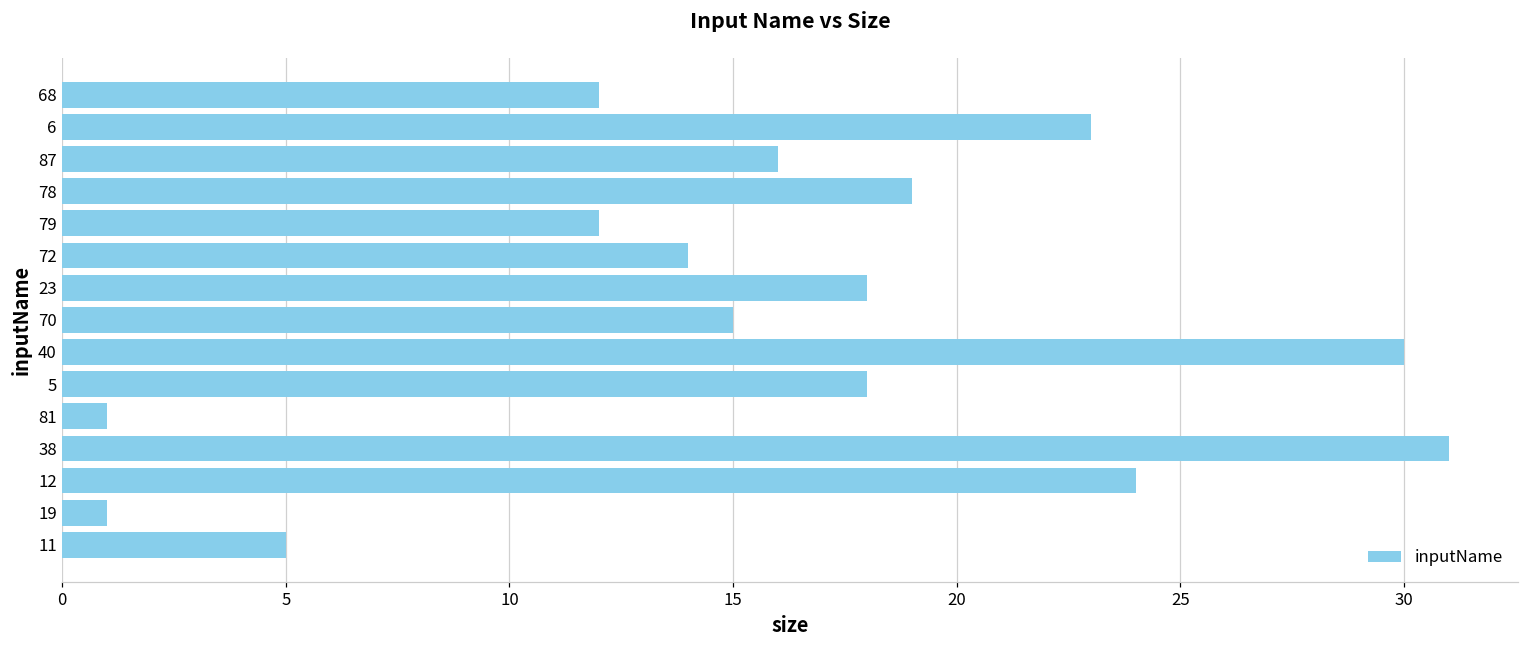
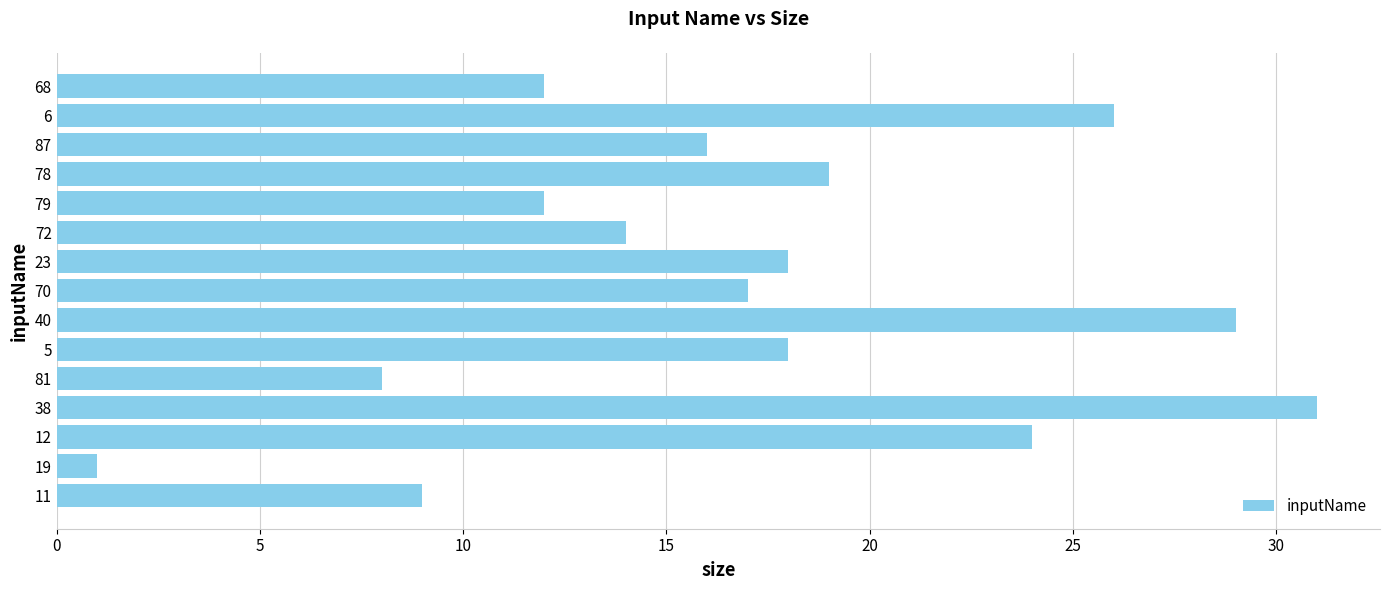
6: 23 -> 26
70: 15 -> 17
40: 30 -> 29
81: 1 -> 8
11: 5 -> 9
